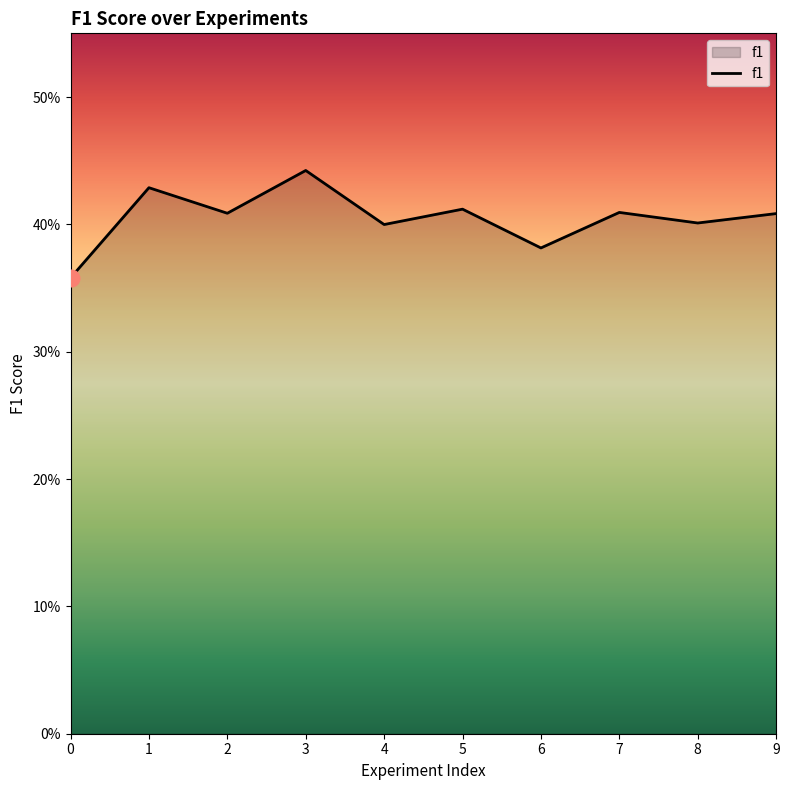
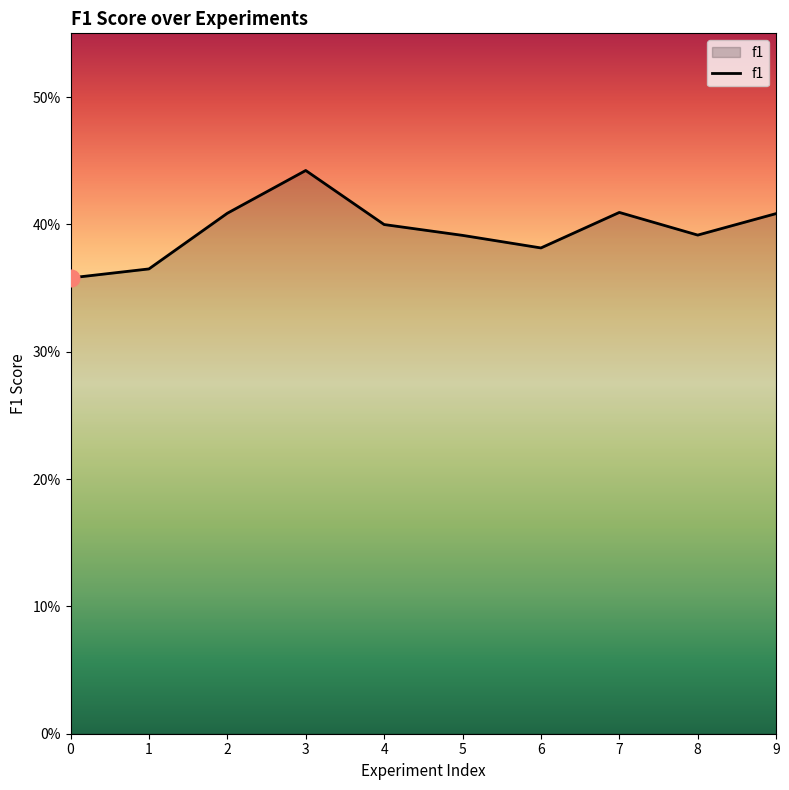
f1, 1: 42.9% -> 36.5%
f1, 5: 41.2% -> 39.1%
f1, 8: 40.1% -> 39.2%
